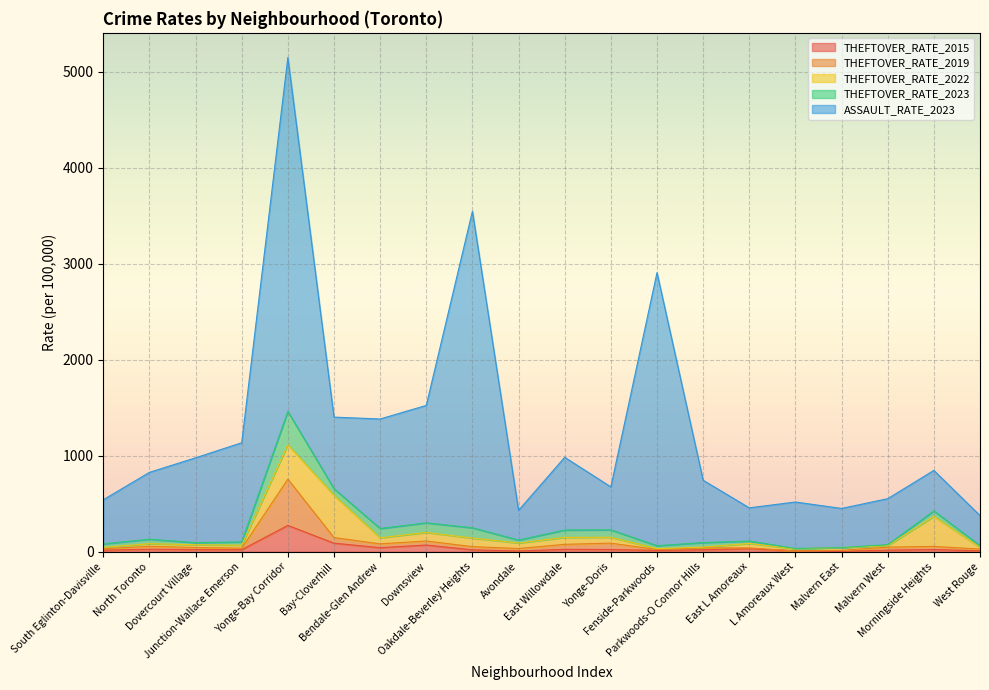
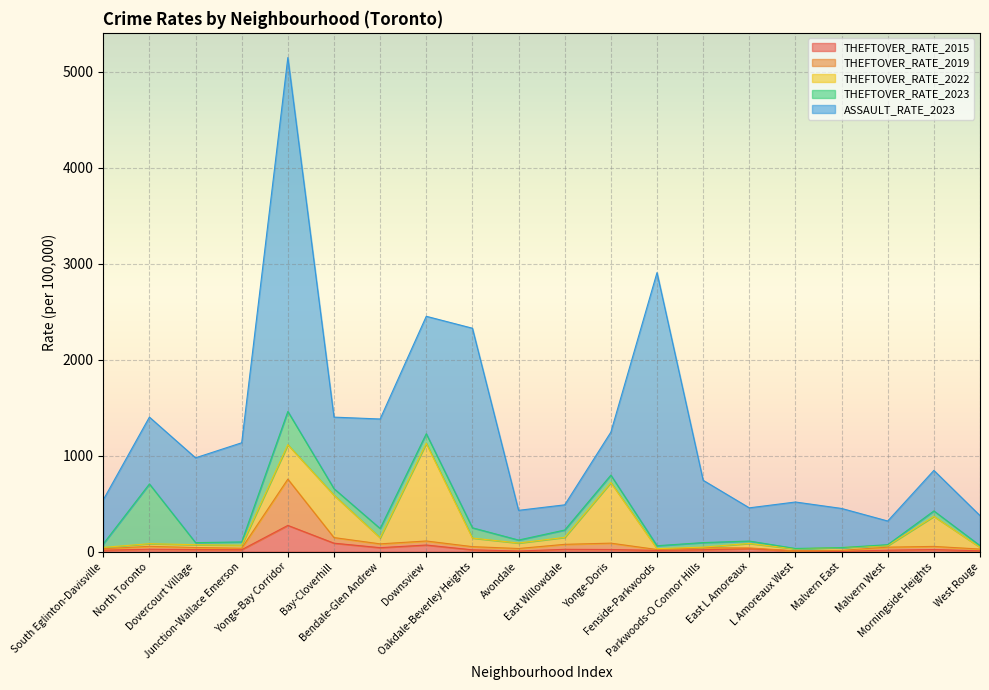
THEFTOVER_RATE_2023, North Toronto: 0 -> 600
THEFTOVER_RATE_2022, Downsview: 100 -> 1000
ASSAULT_RATE_2023, Oakdale-Beverley Heights: 3300 -> 2100
ASSAULT_RATE_2023, East Willowdale: 800 -> 300
THEFTOVER_RATE_2022, Yonge-Doris: 100 -> 600
ASSAULT_RATE_2023, Malvern West: 500 -> 200
